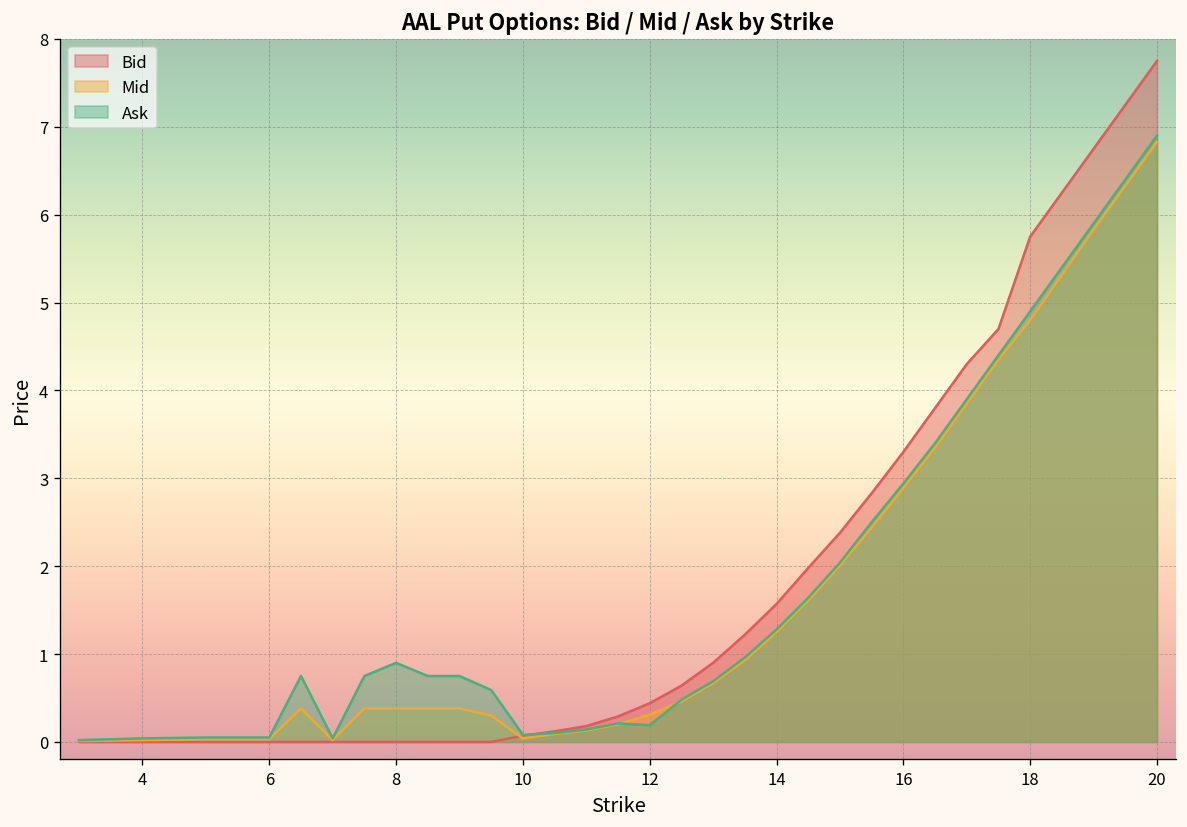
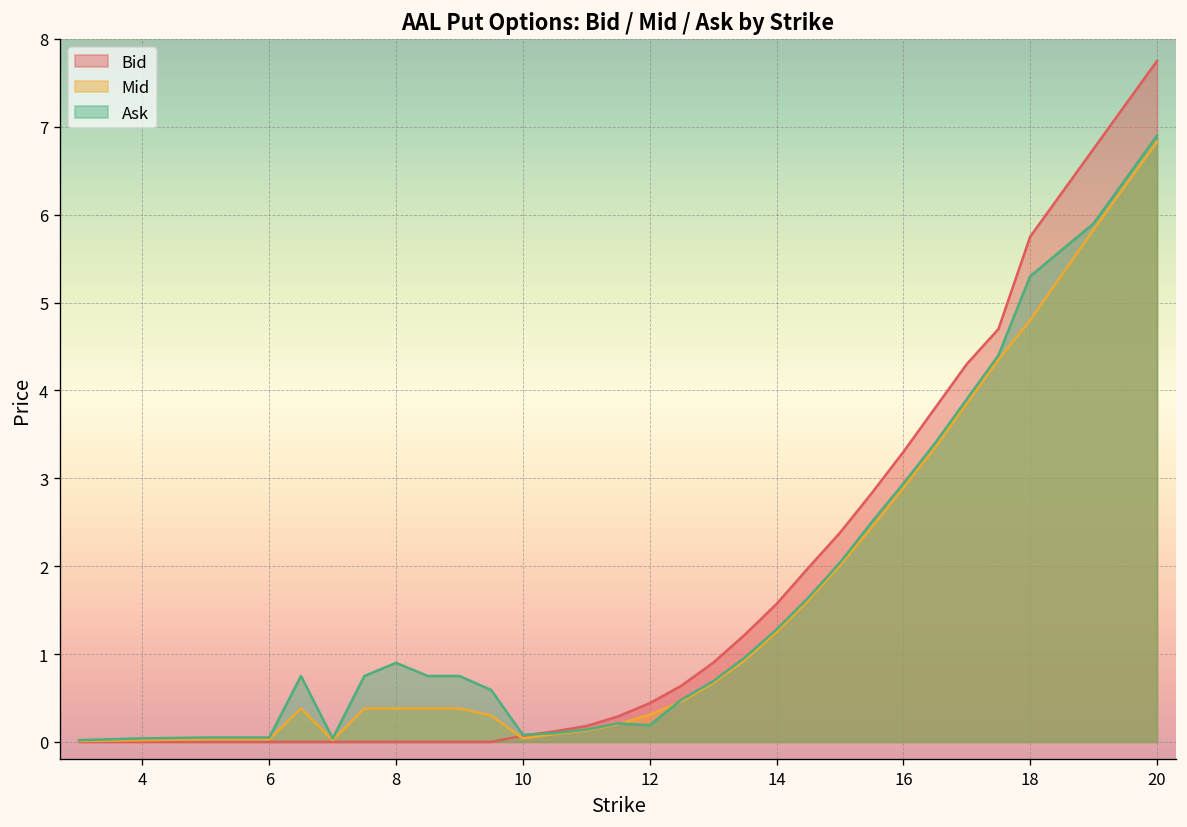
Ask, 18: 4.9 -> 5.3
